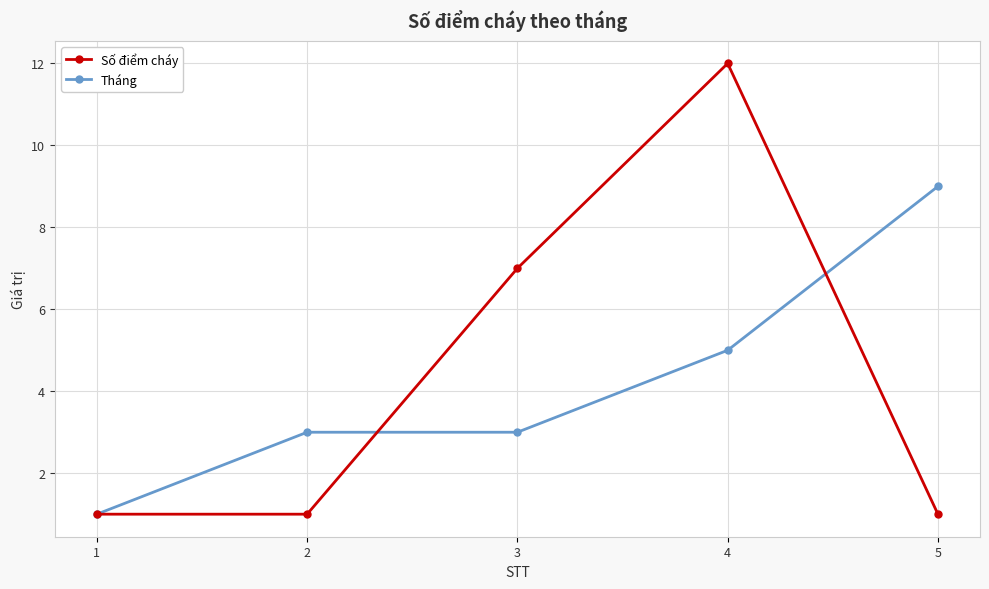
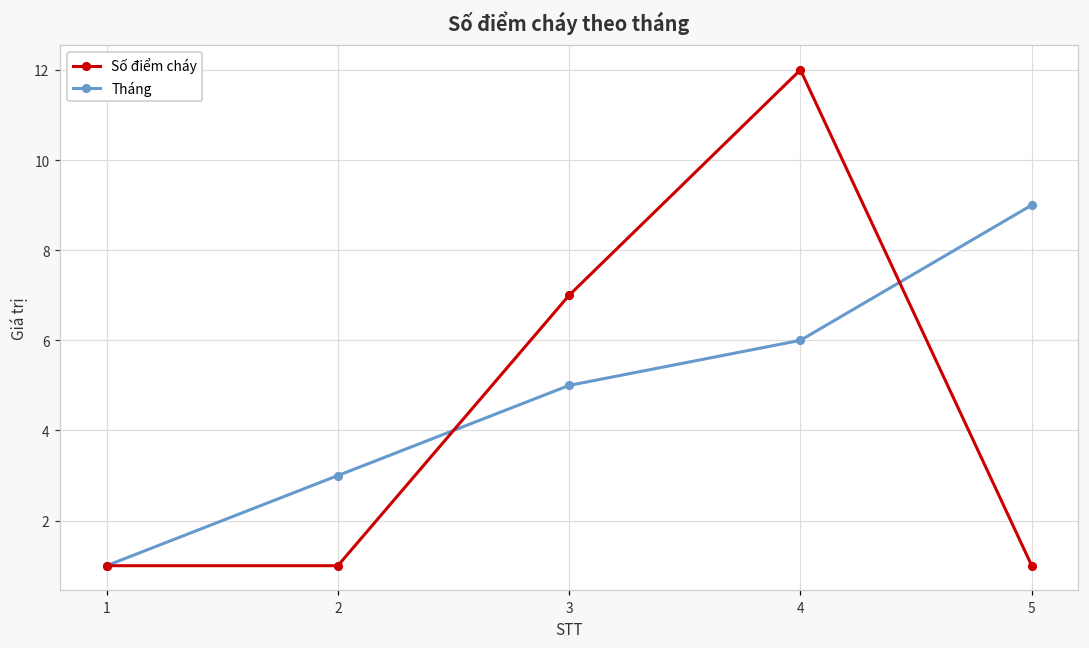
Tháng, 3: 3 -> 5
Tháng, 4: 5 -> 6
